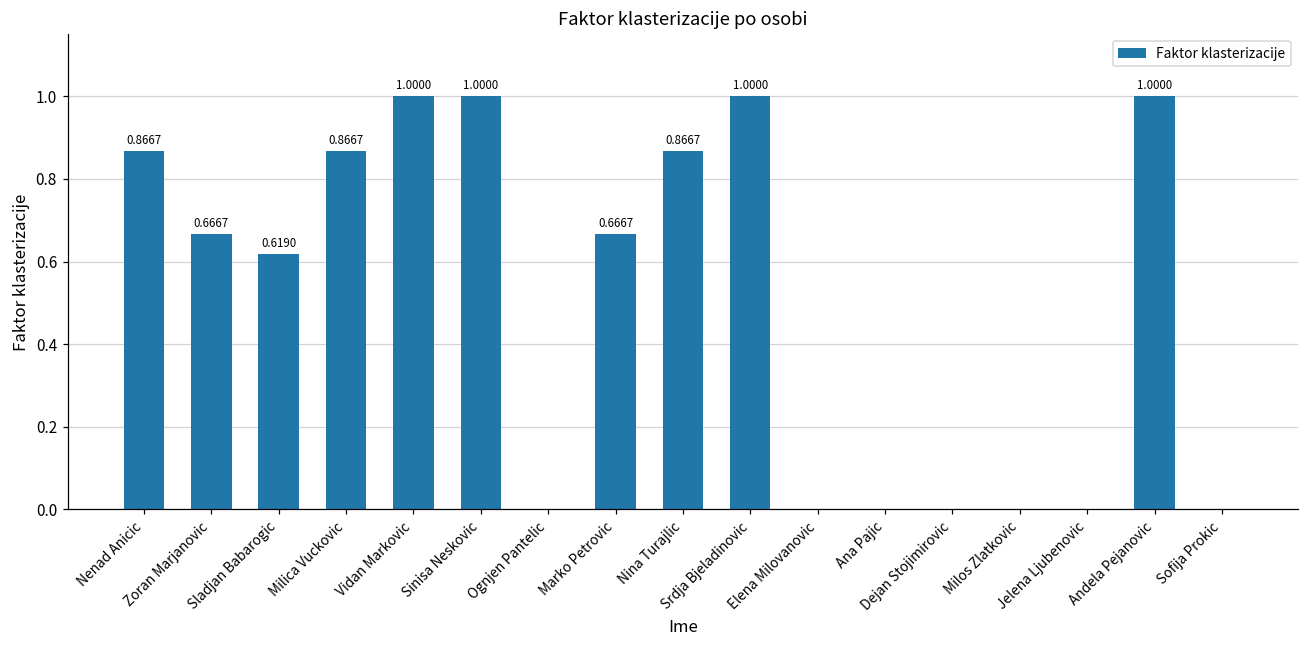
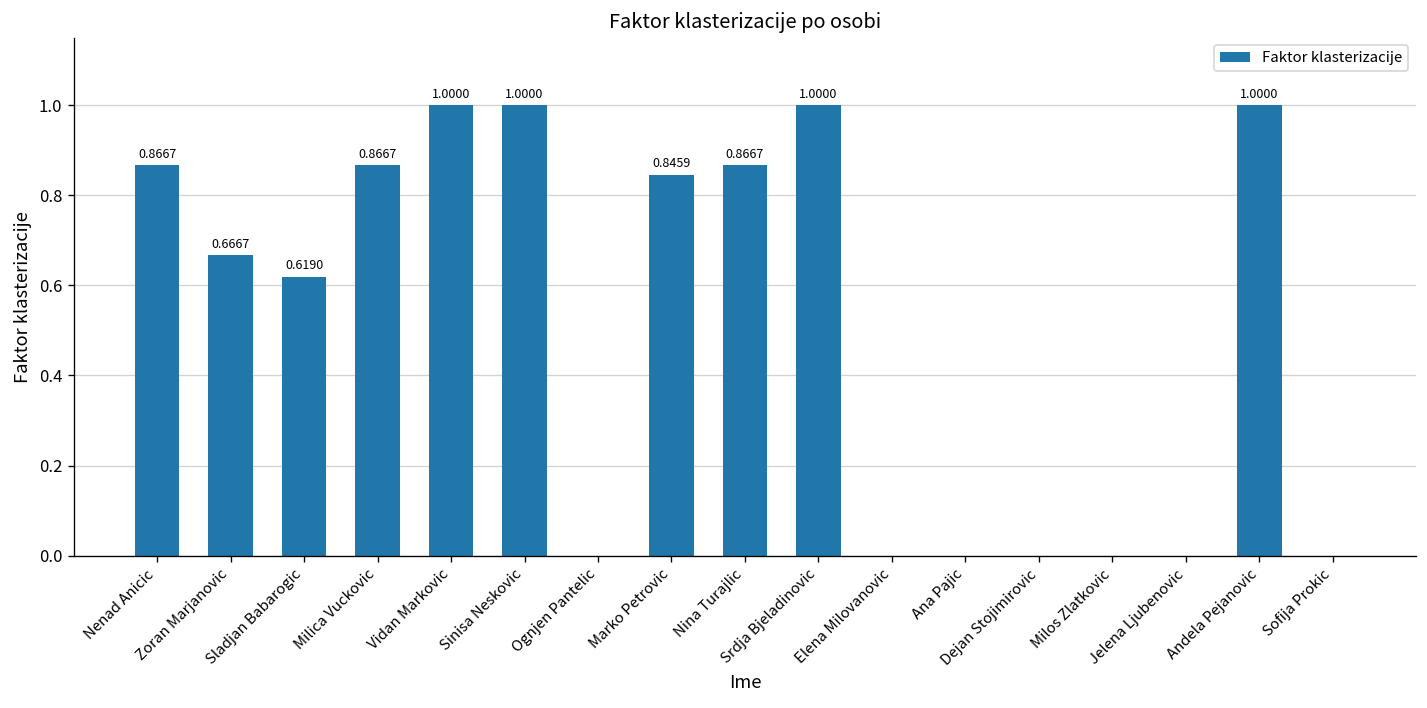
Marko Petrovic: 0.6667 -> 0.8459
